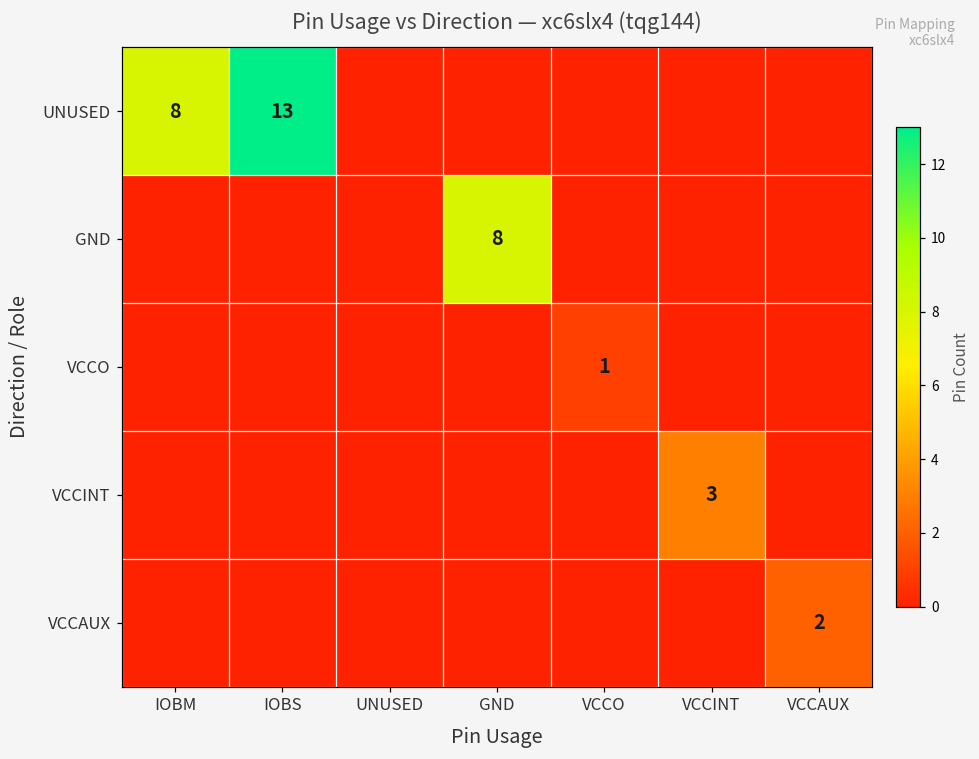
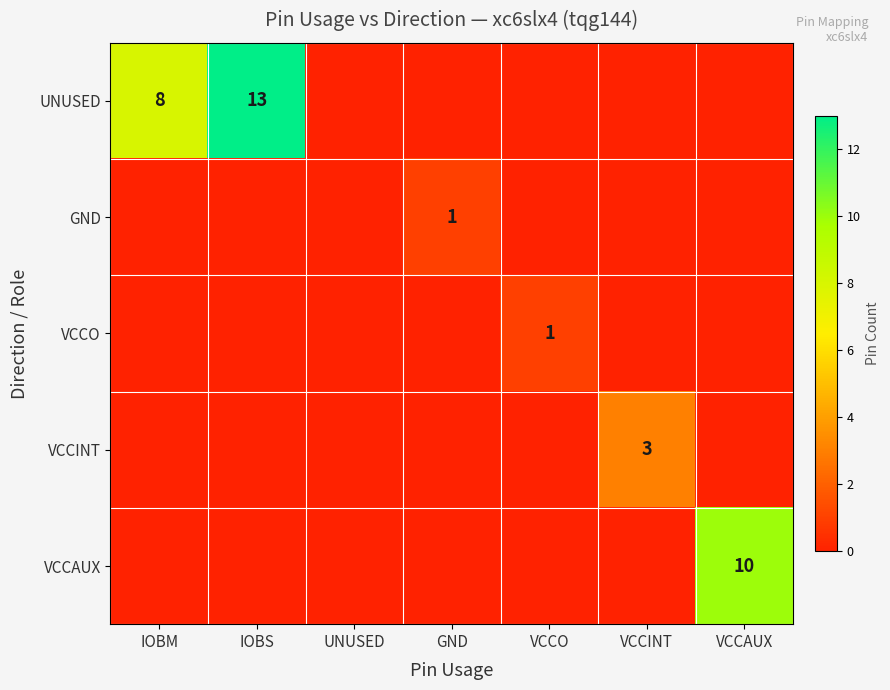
GND, GND: 8 -> 1
VCCAUX, VCCAUX: 2 -> 10
